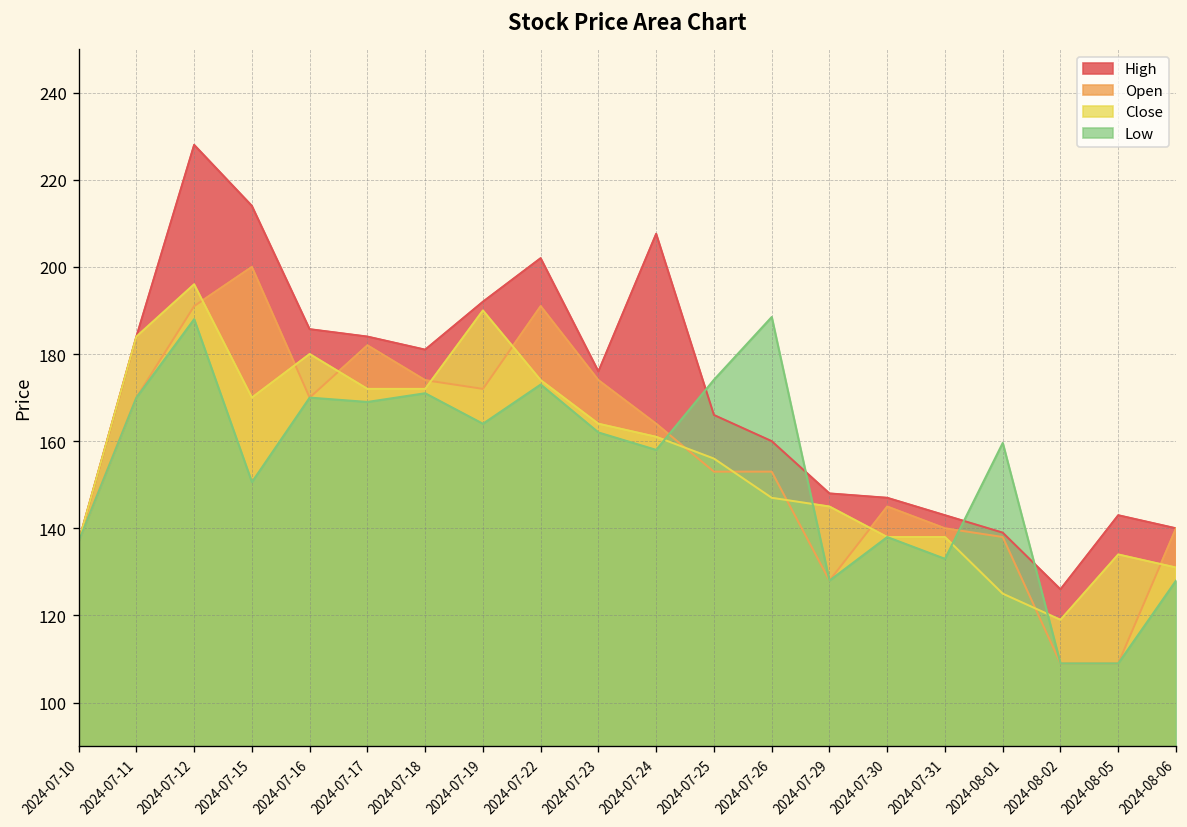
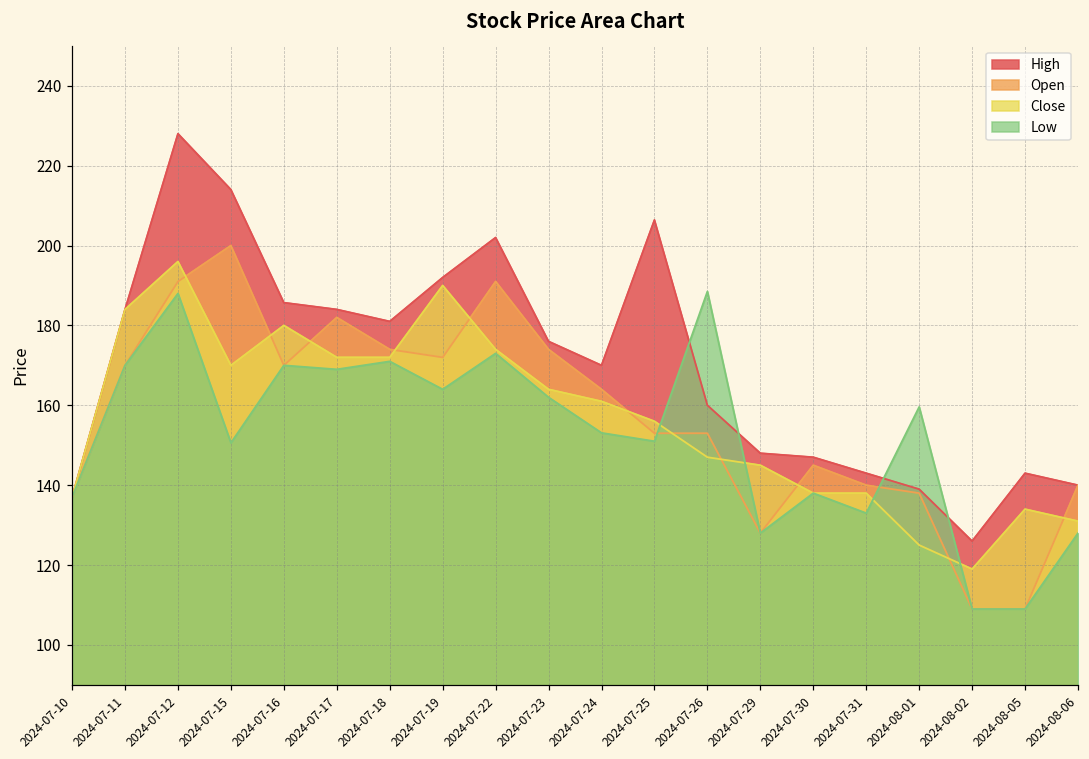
High, 2024-07-24: 208 -> 170
Low, 2024-07-24: 158 -> 153
High, 2024-07-25: 166 -> 206
Low, 2024-07-25: 174 -> 151
